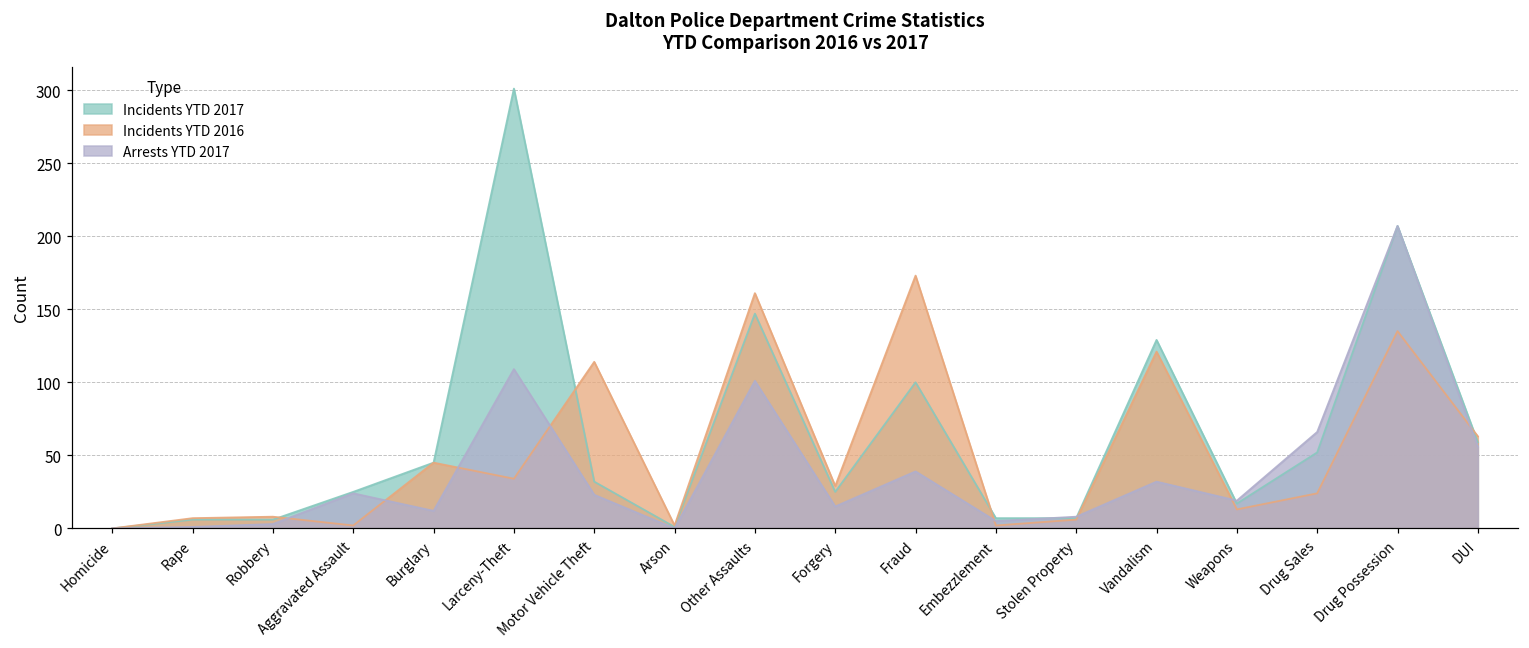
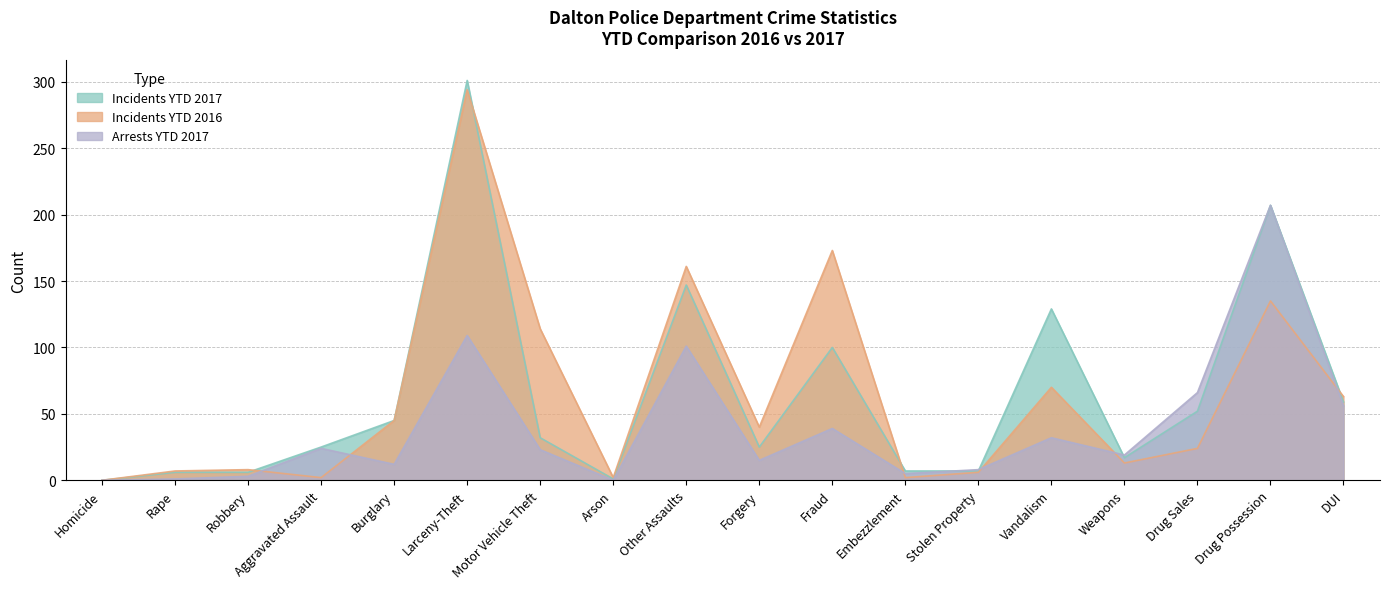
Incidents YTD 2016, Larceny-Theft: 34 -> 294
Incidents YTD 2016, Forgery: 29 -> 40
Incidents YTD 2016, Vandalism: 121 -> 70
